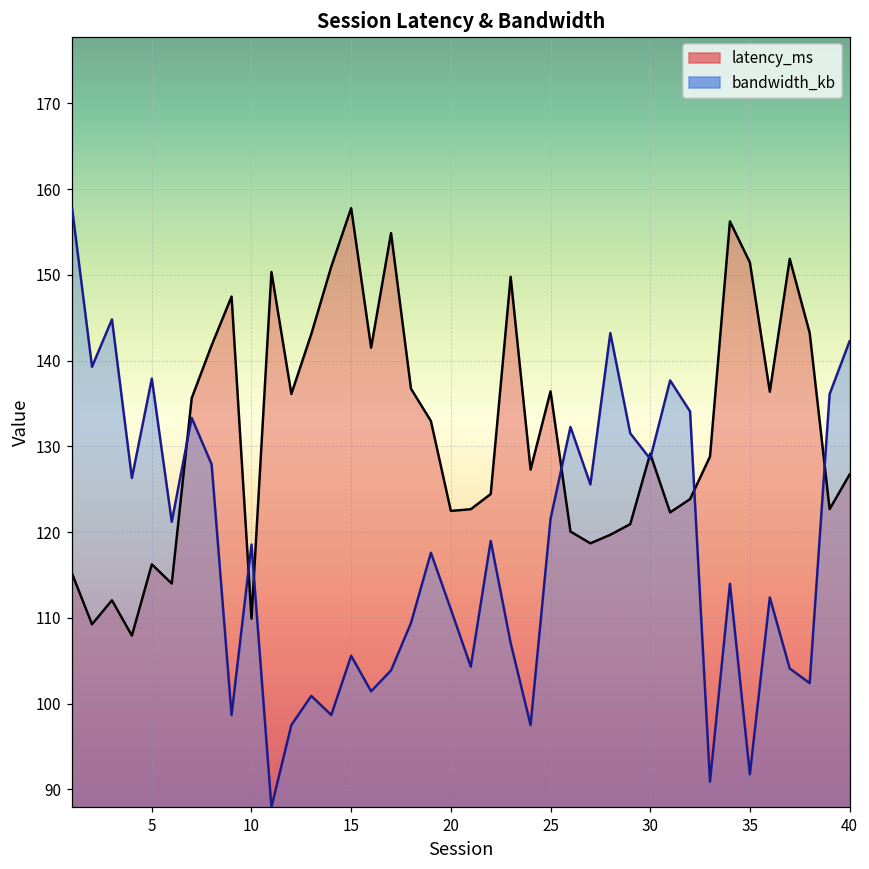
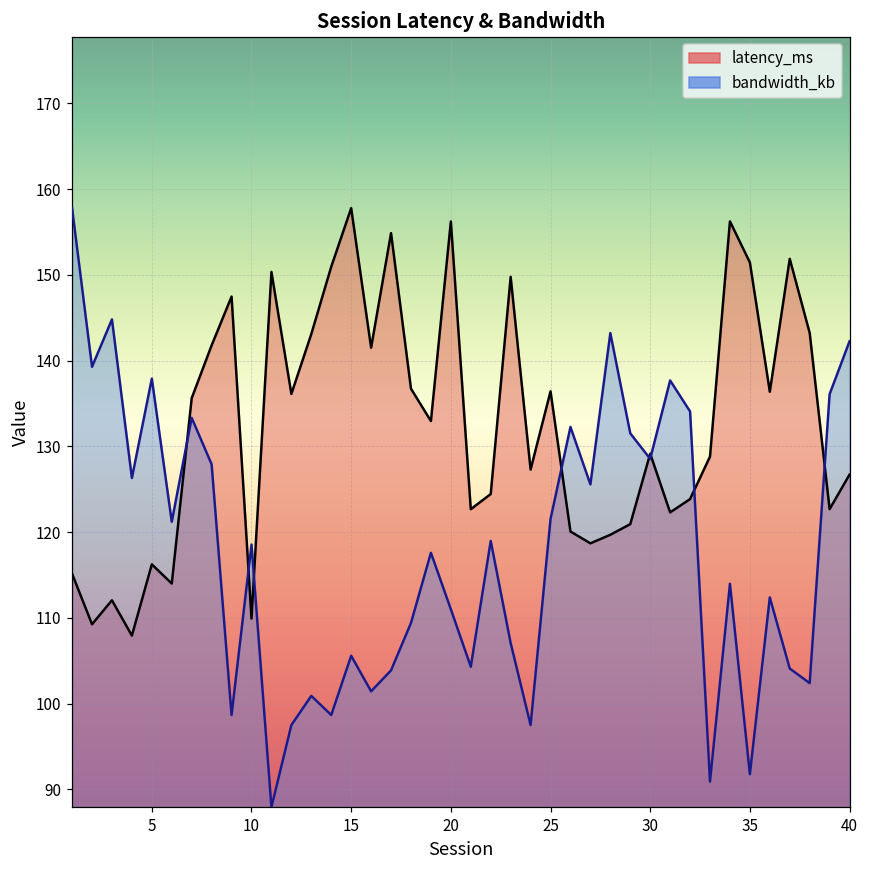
latency_ms, 20: 122 -> 156
